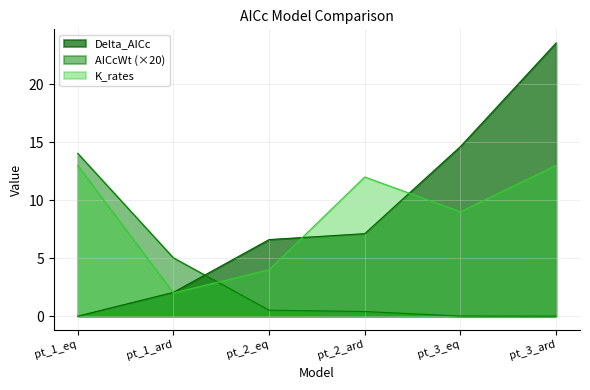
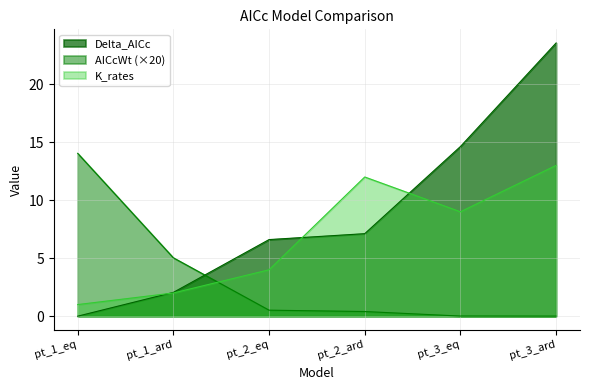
K_rates, pt_1_eq: 13 -> 1
